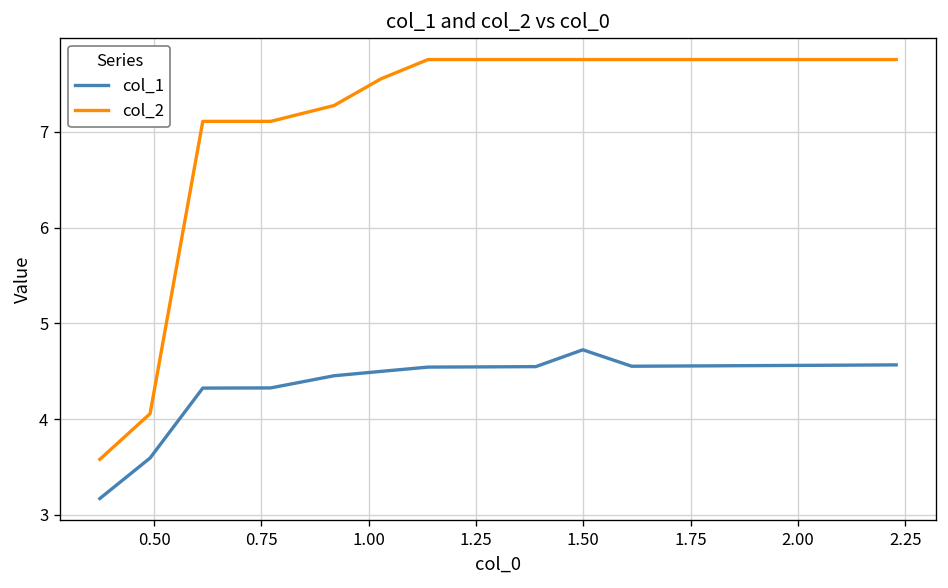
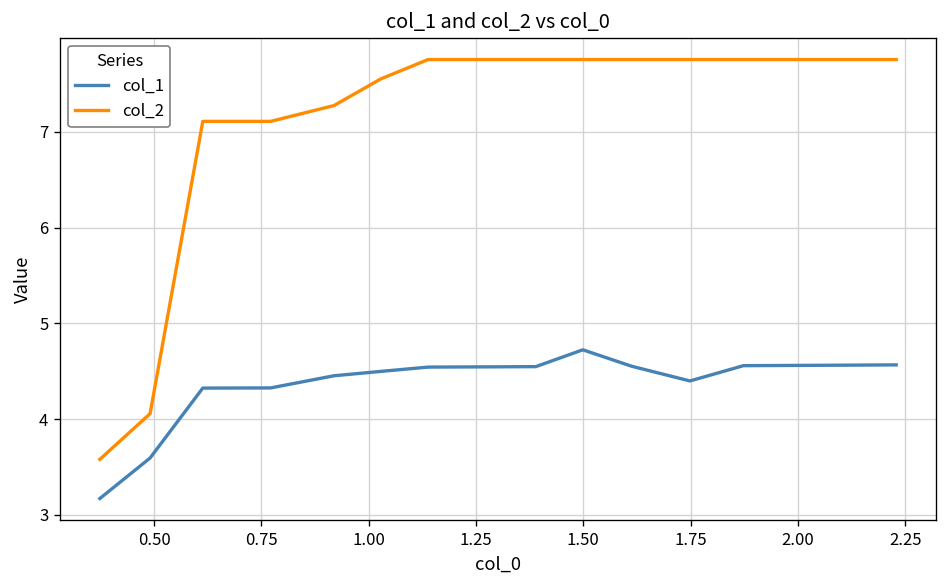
col_1, 1.75: 4.6 -> 4.4
